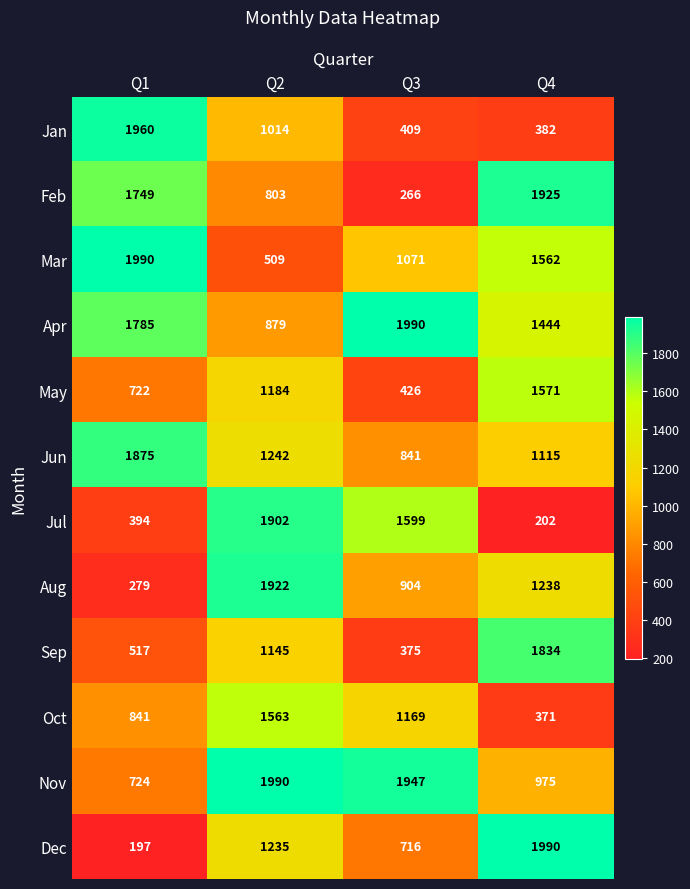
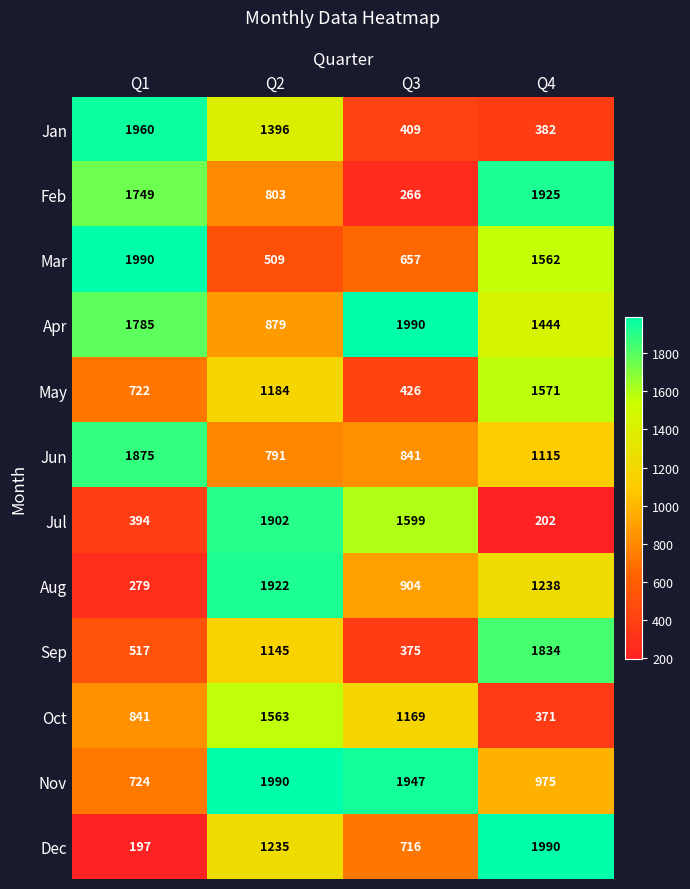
Jan, Q2: 1014 -> 1396
Mar, Q3: 1071 -> 657
Jun, Q2: 1242 -> 791
